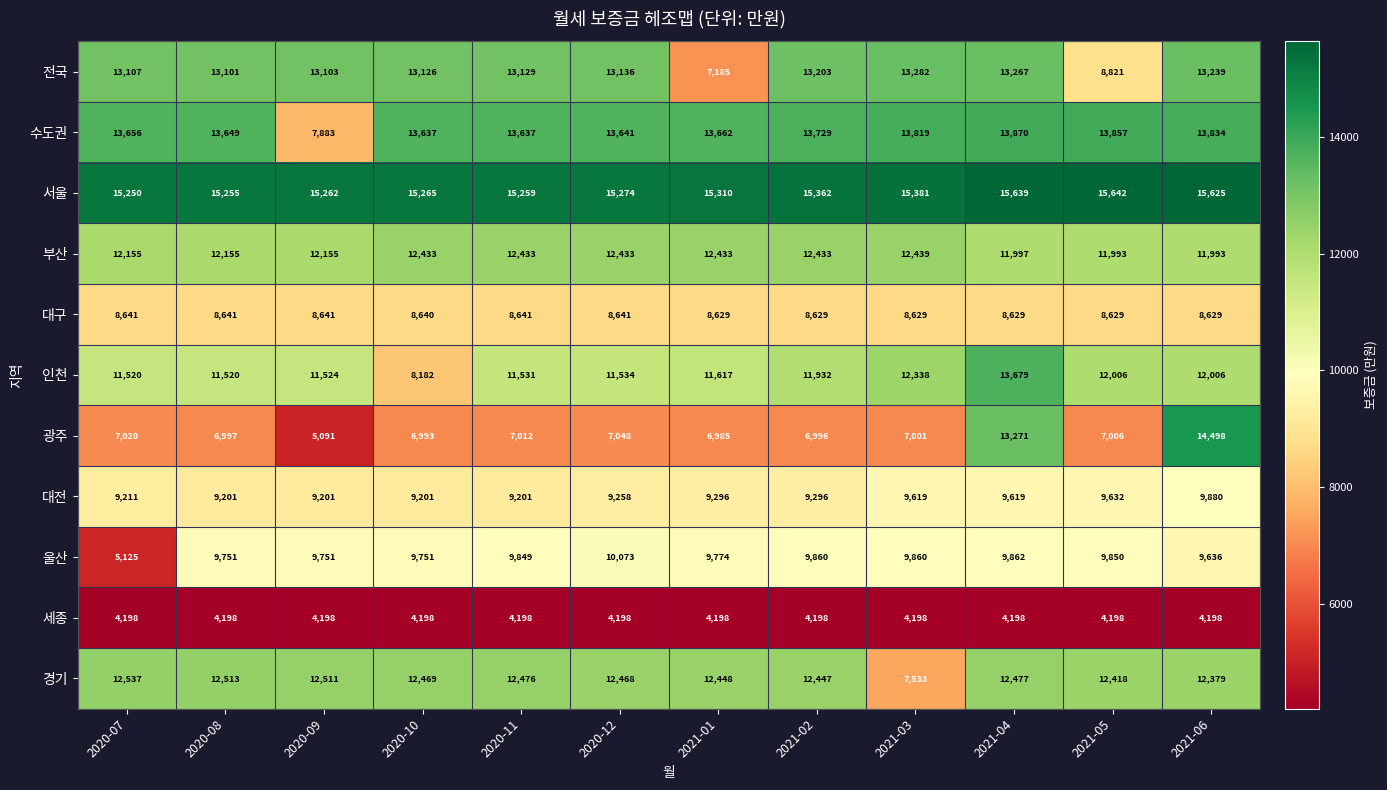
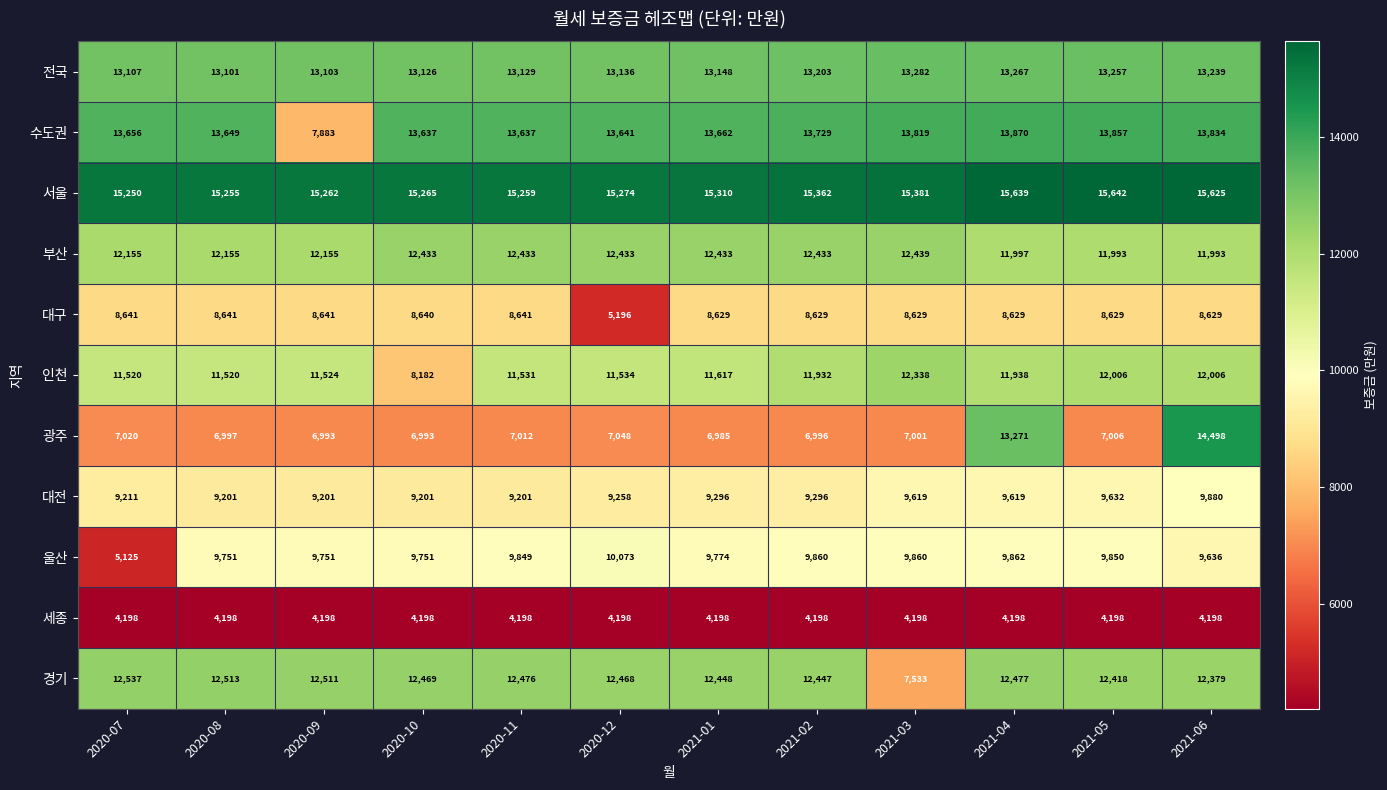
전국, 2021-01: 7,185 -> 13,148
전국, 2021-05: 8,821 -> 13,257
대구, 2020-12: 8,641 -> 5,196
인천, 2021-04: 13,679 -> 11,938
광주, 2020-09: 5,091 -> 6,993
